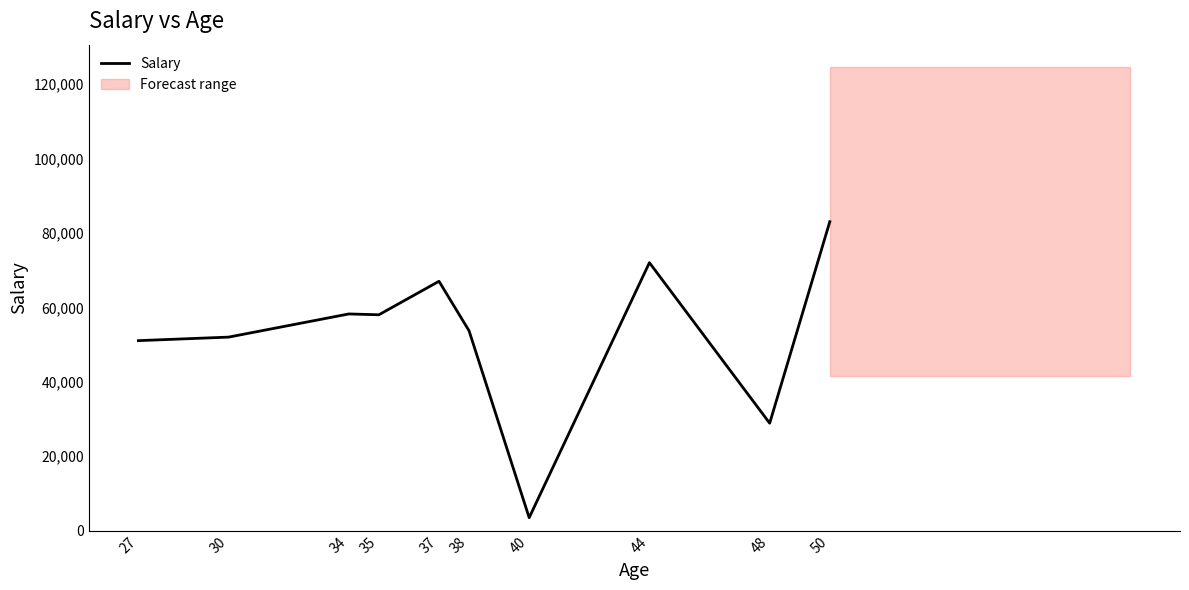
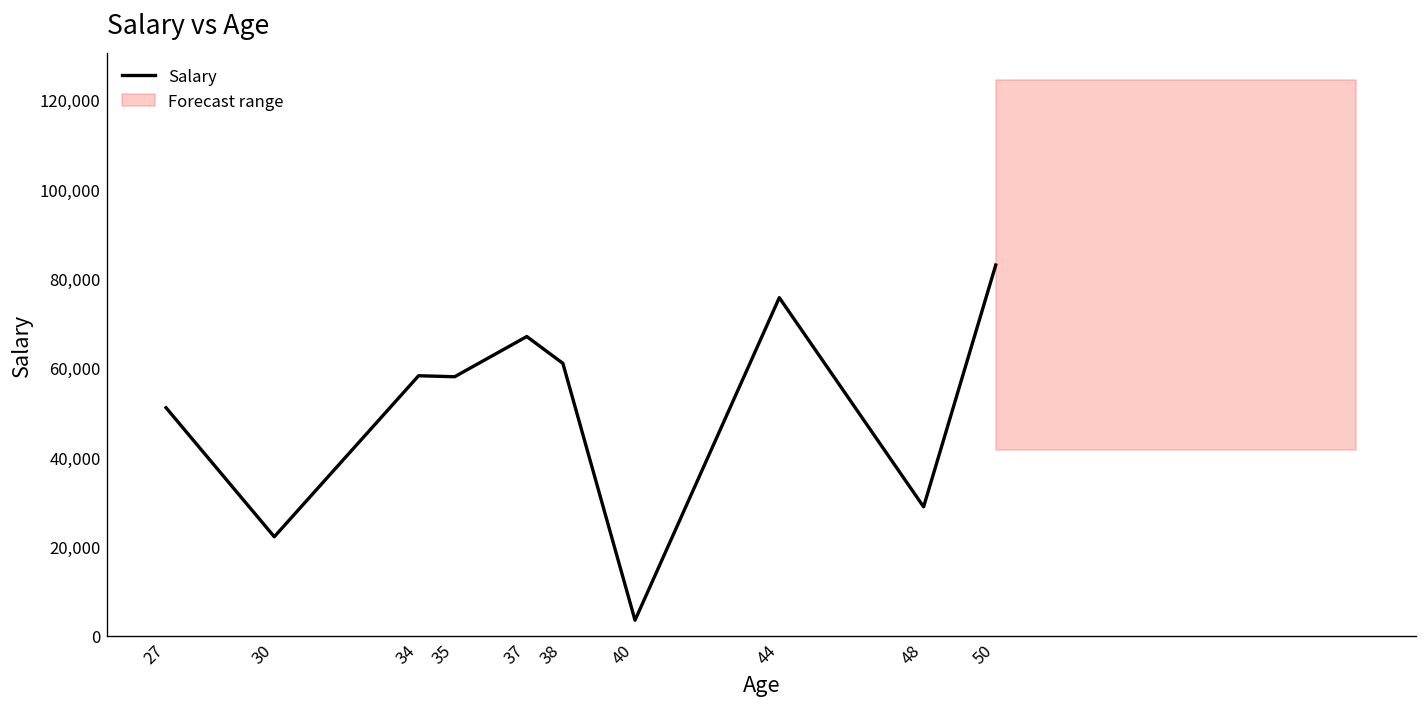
30: 52,000 -> 22,000
38: 54,000 -> 61,000
44: 72,000 -> 76,000
